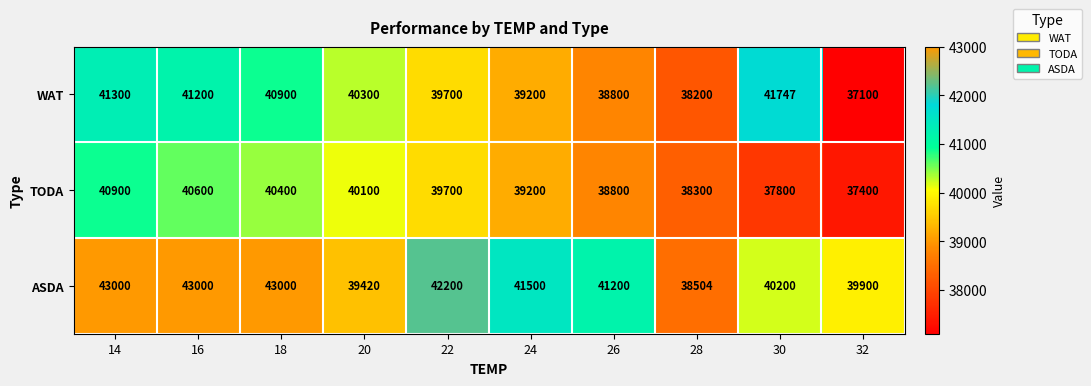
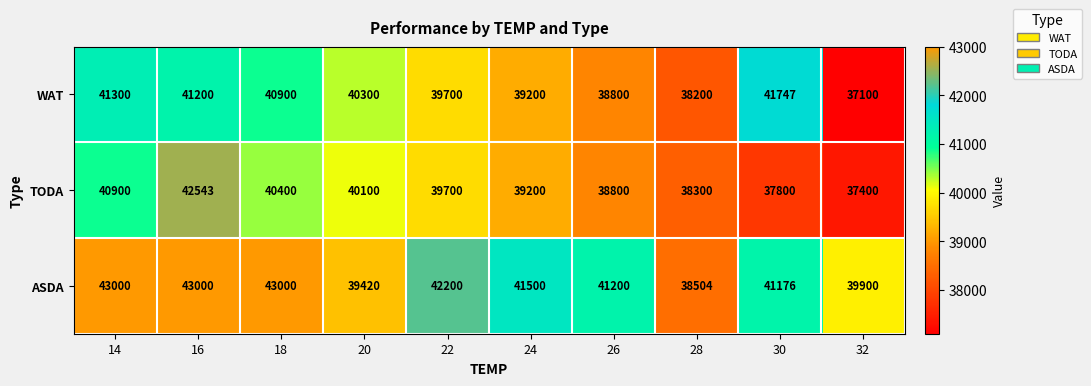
TODA, 16: 40600 -> 42543
ASDA, 30: 40200 -> 41176
